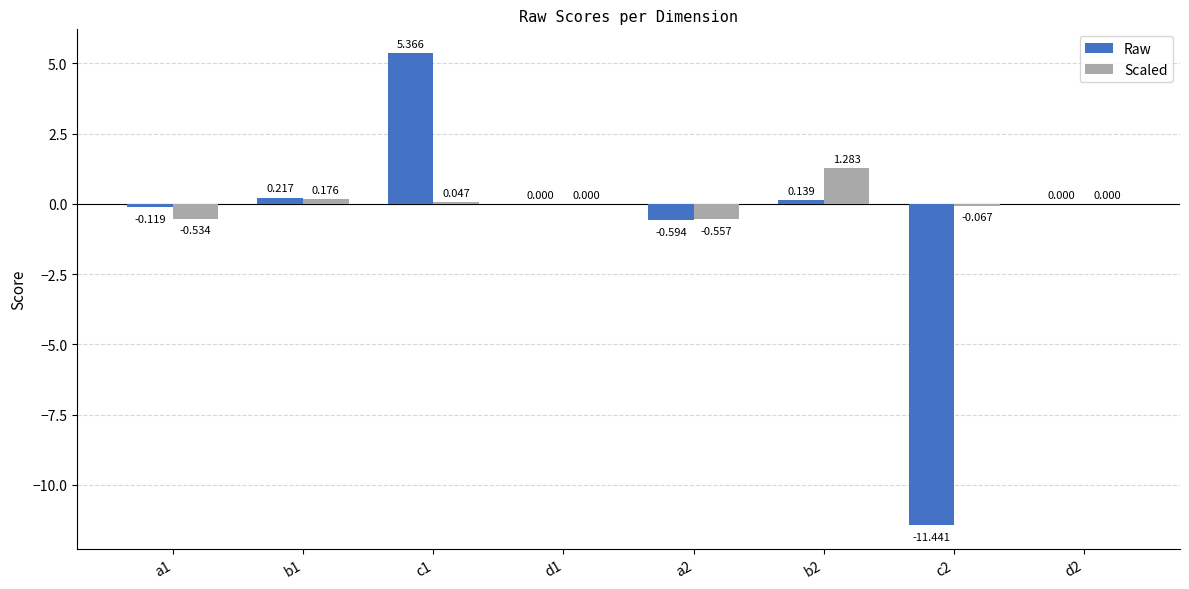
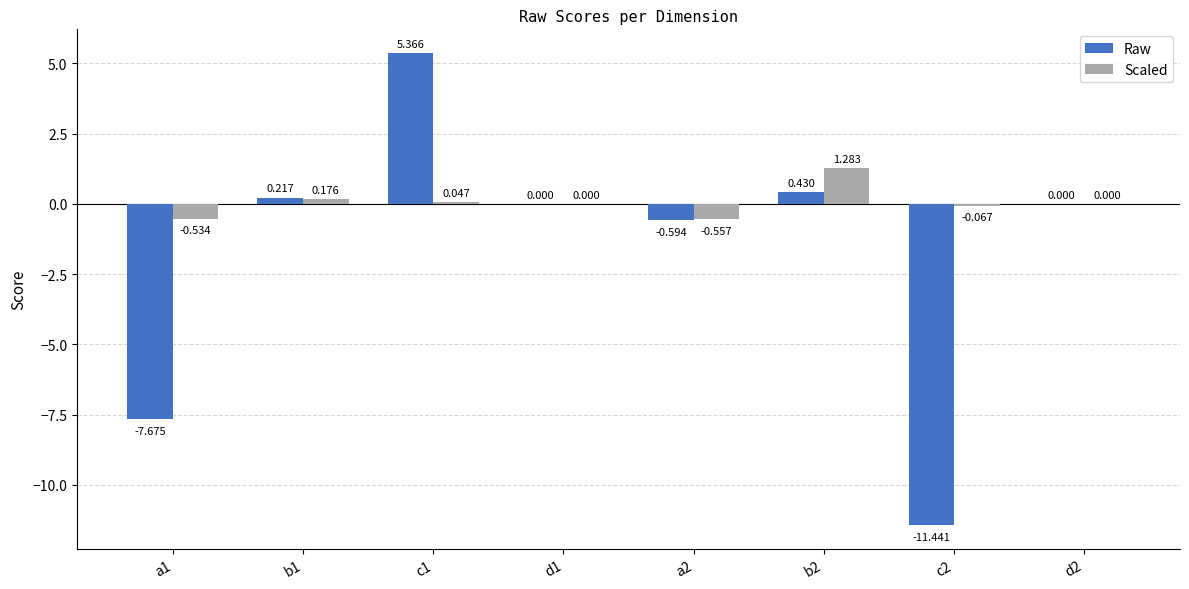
Raw, a1: -0.119 -> -7.675
Raw, b2: 0.139 -> 0.430
